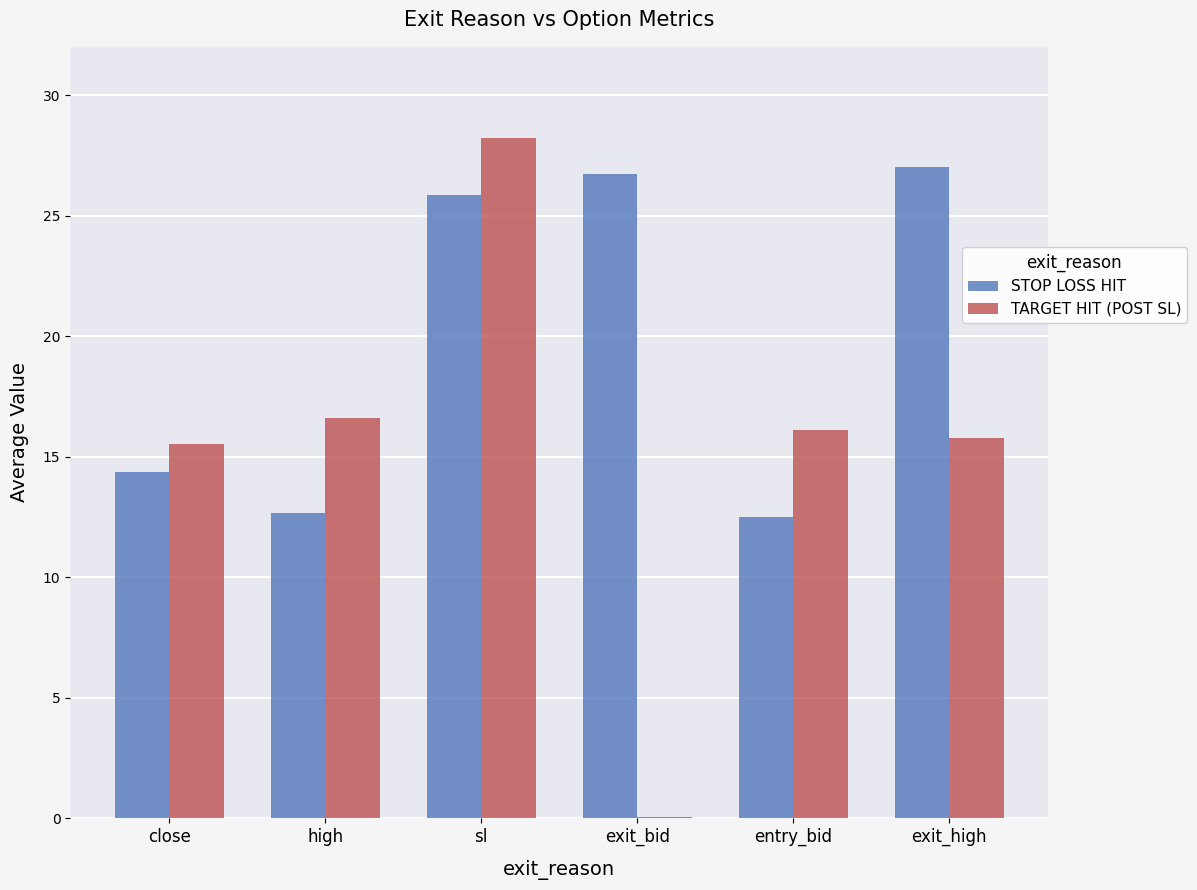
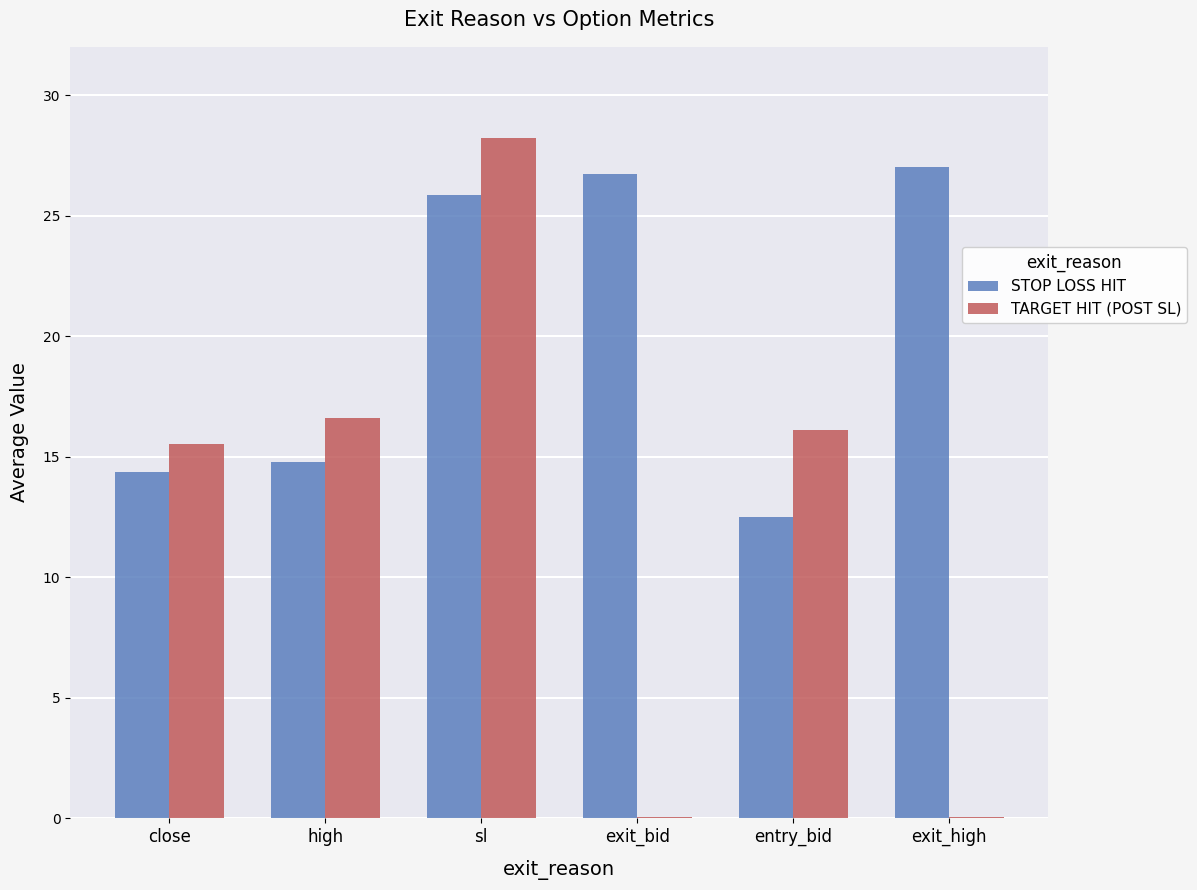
STOP LOSS HIT, high: 12.7 -> 14.8
TARGET HIT (POST SL), exit_high: 15.8 -> 0.1
